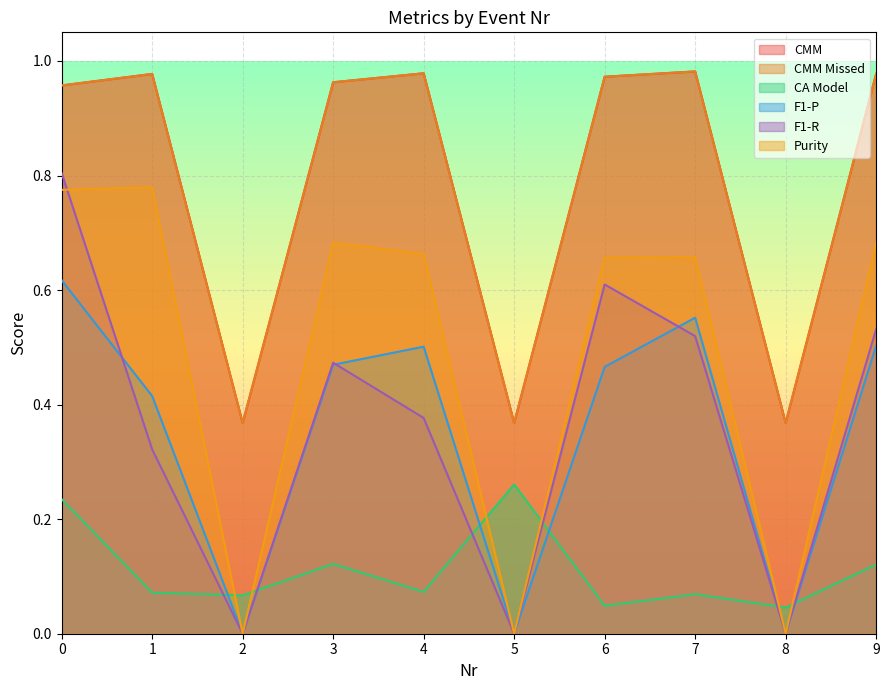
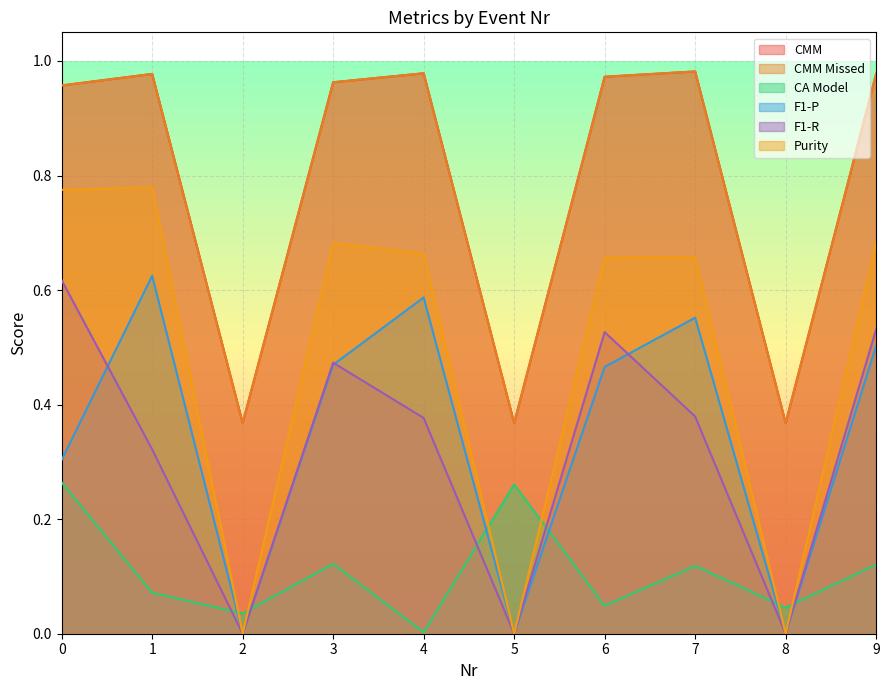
CA Model, 0: 0.24 -> 0.26
F1-P, 0: 0.62 -> 0.30
F1-R, 0: 0.80 -> 0.62
F1-P, 1: 0.42 -> 0.62
CA Model, 2: 0.07 -> 0.04
CA Model, 4: 0.07 -> 0.00
F1-P, 4: 0.50 -> 0.59
F1-R, 6: 0.61 -> 0.53
CA Model, 7: 0.07 -> 0.12
F1-R, 7: 0.52 -> 0.38
